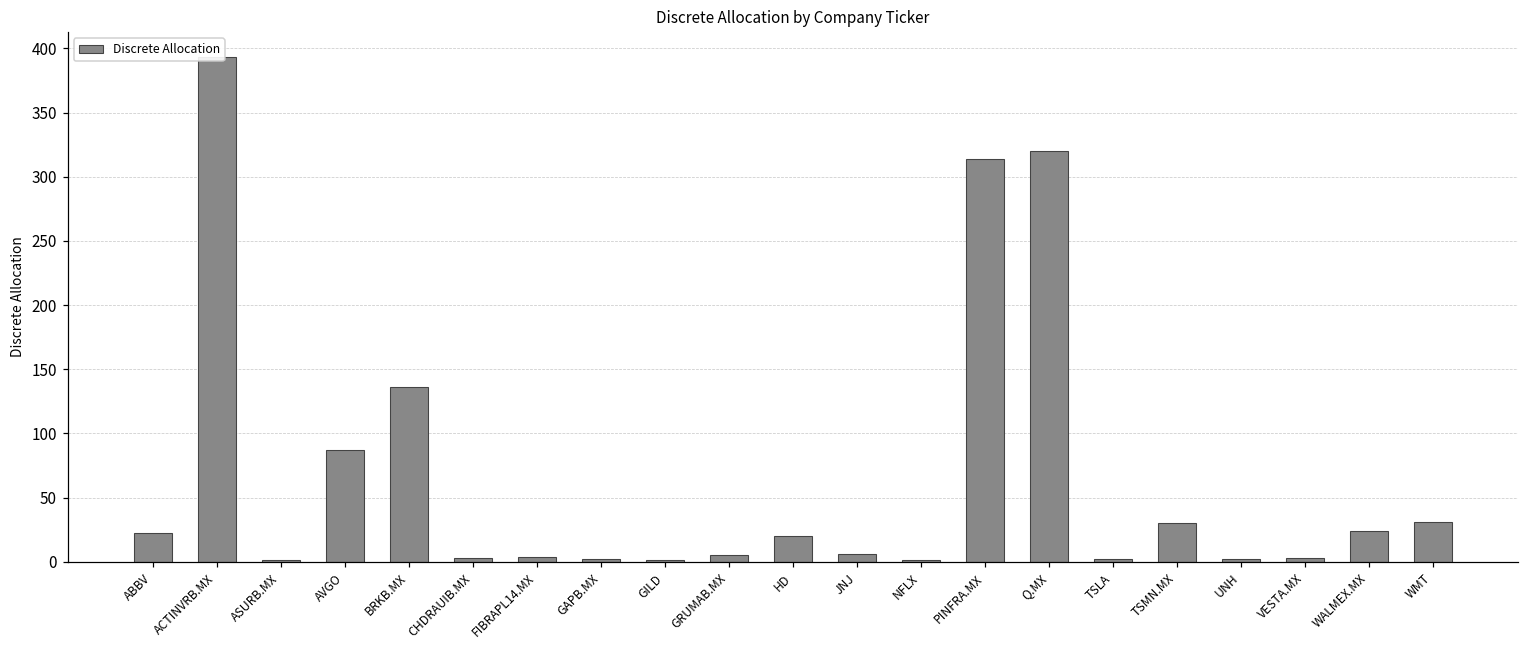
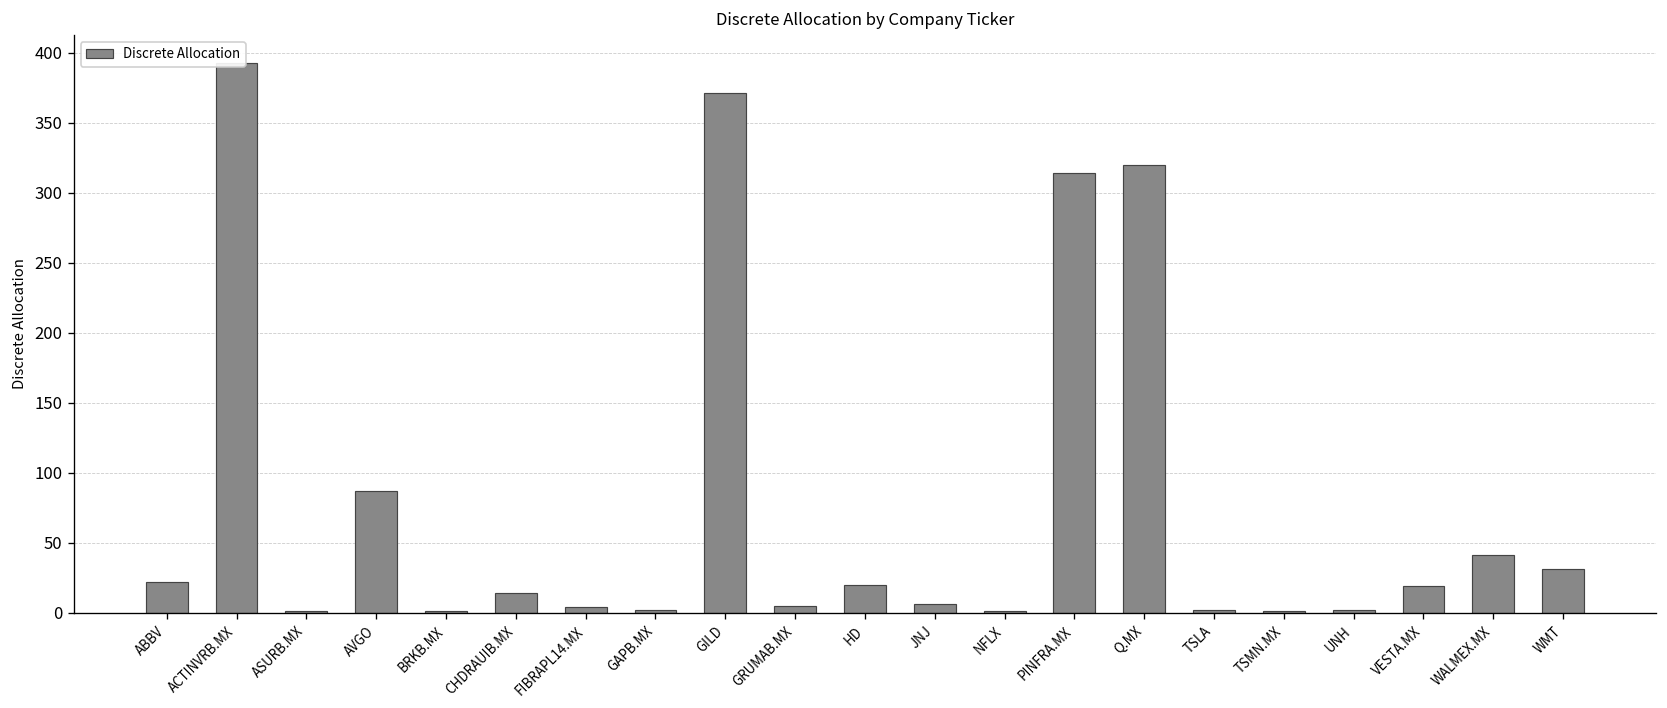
BRKB.MX: 136 -> 1
CHDRAUIB.MX: 3 -> 14
GILD: 1 -> 371
TSMN.MX: 30 -> 1
VESTA.MX: 3 -> 19
WALMEX.MX: 24 -> 41
